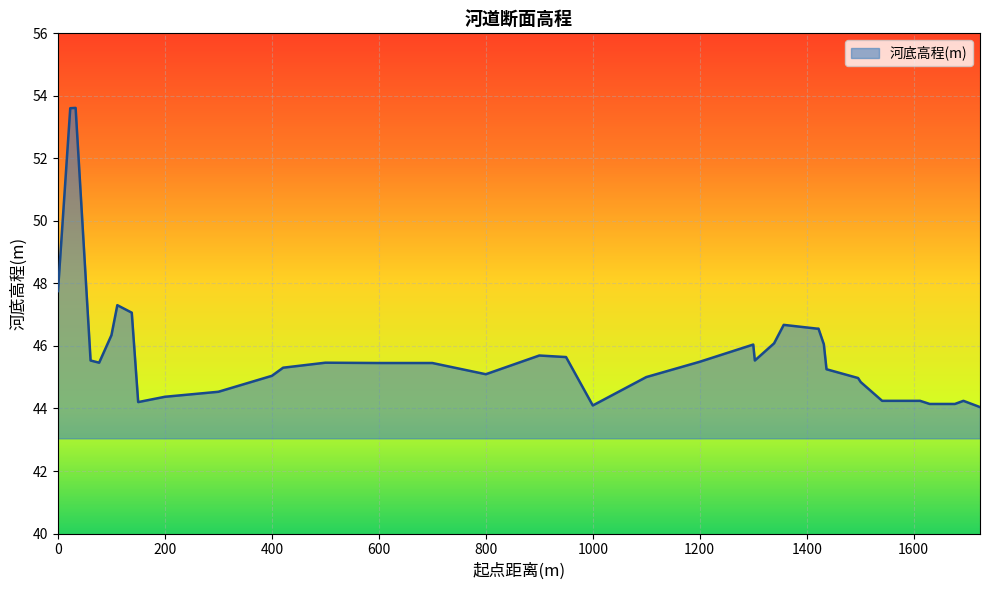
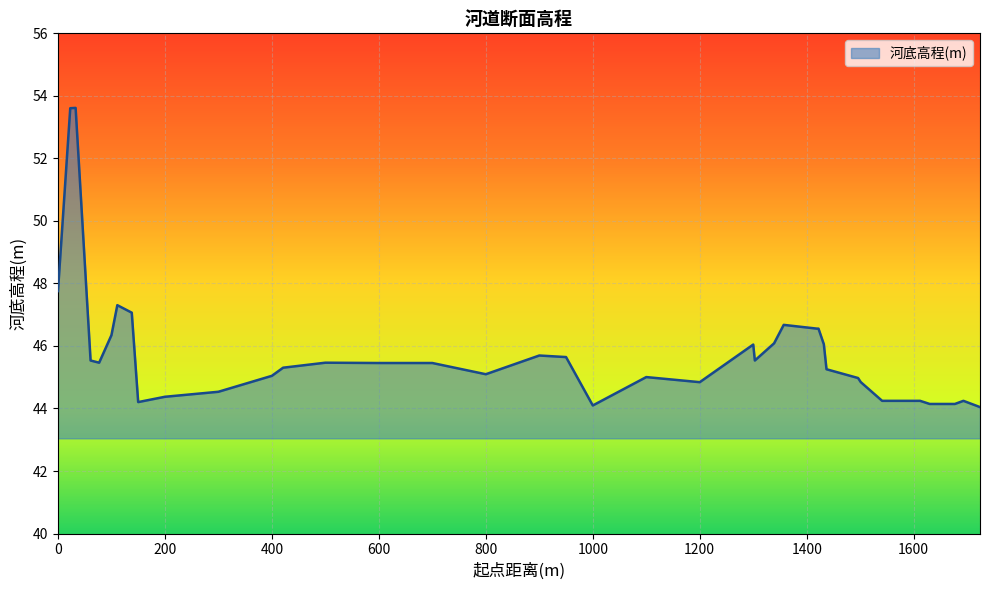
1200: 45.5 -> 44.8
